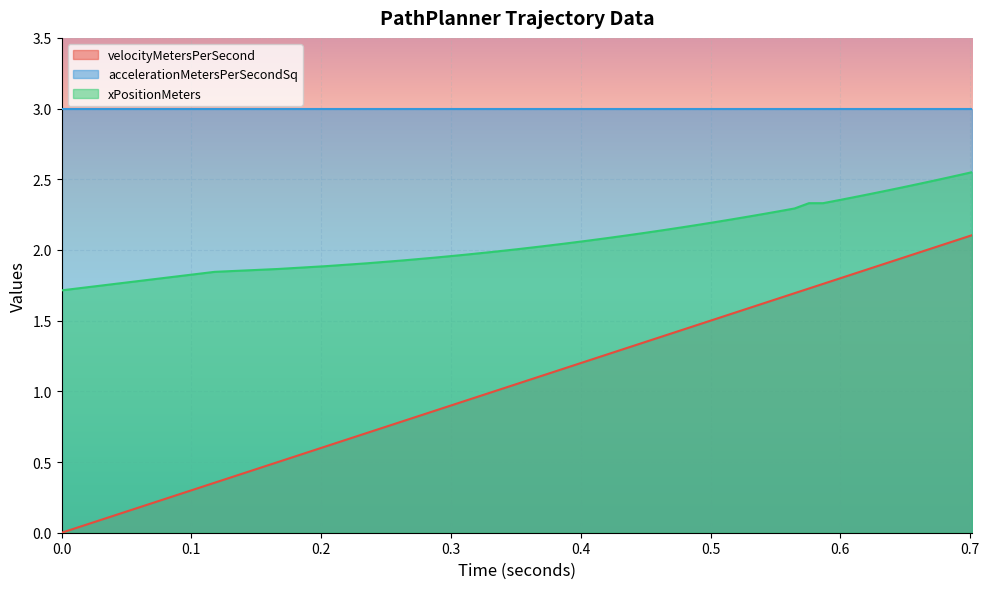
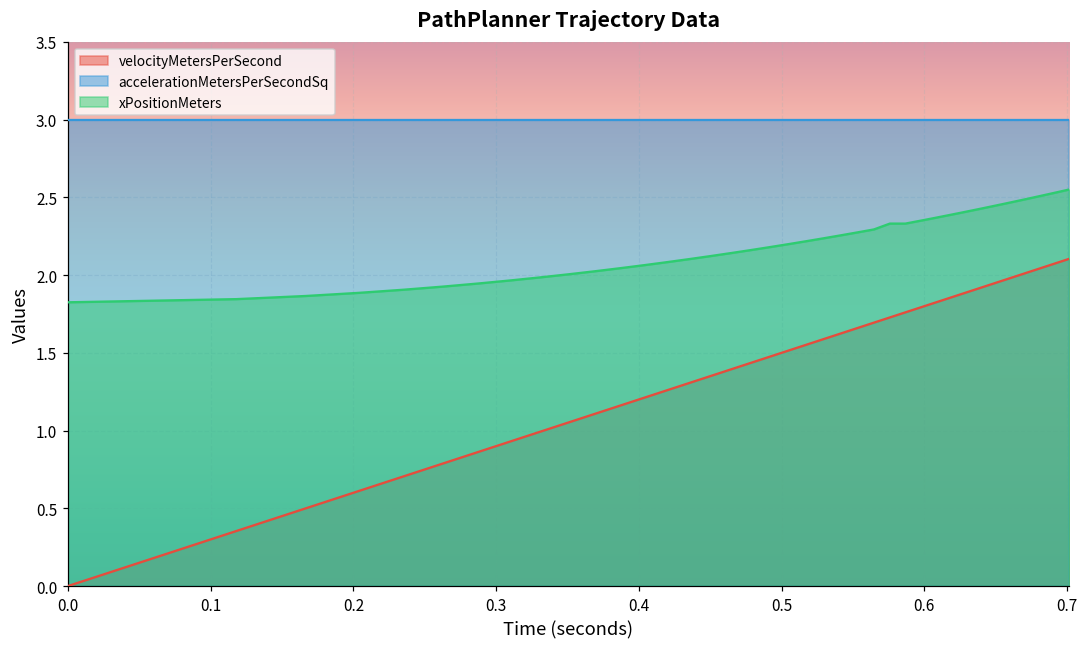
xPositionMeters, 0.0: 1.71 -> 1.82
